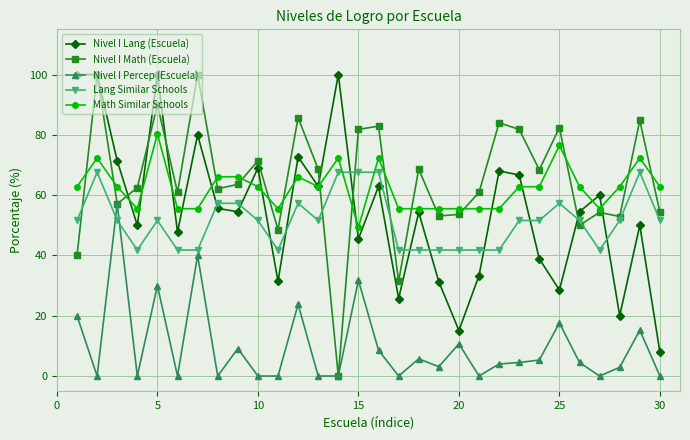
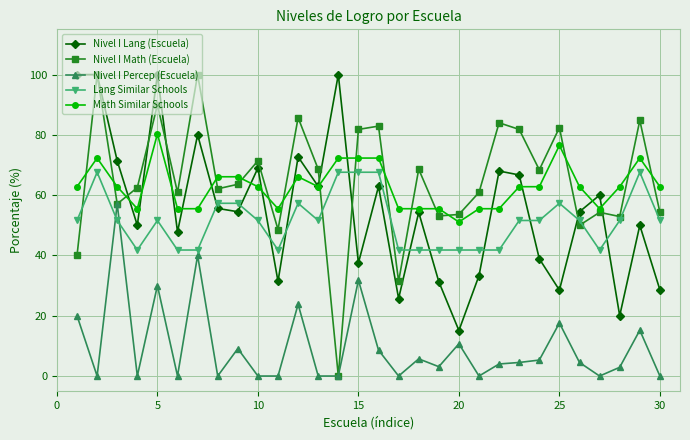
Nivel I Lang (Escuela), 15: 46 -> 38
Math Similar Schools, 15: 49 -> 72
Math Similar Schools, 20: 56 -> 51
Nivel I Lang (Escuela), 30: 8 -> 29
